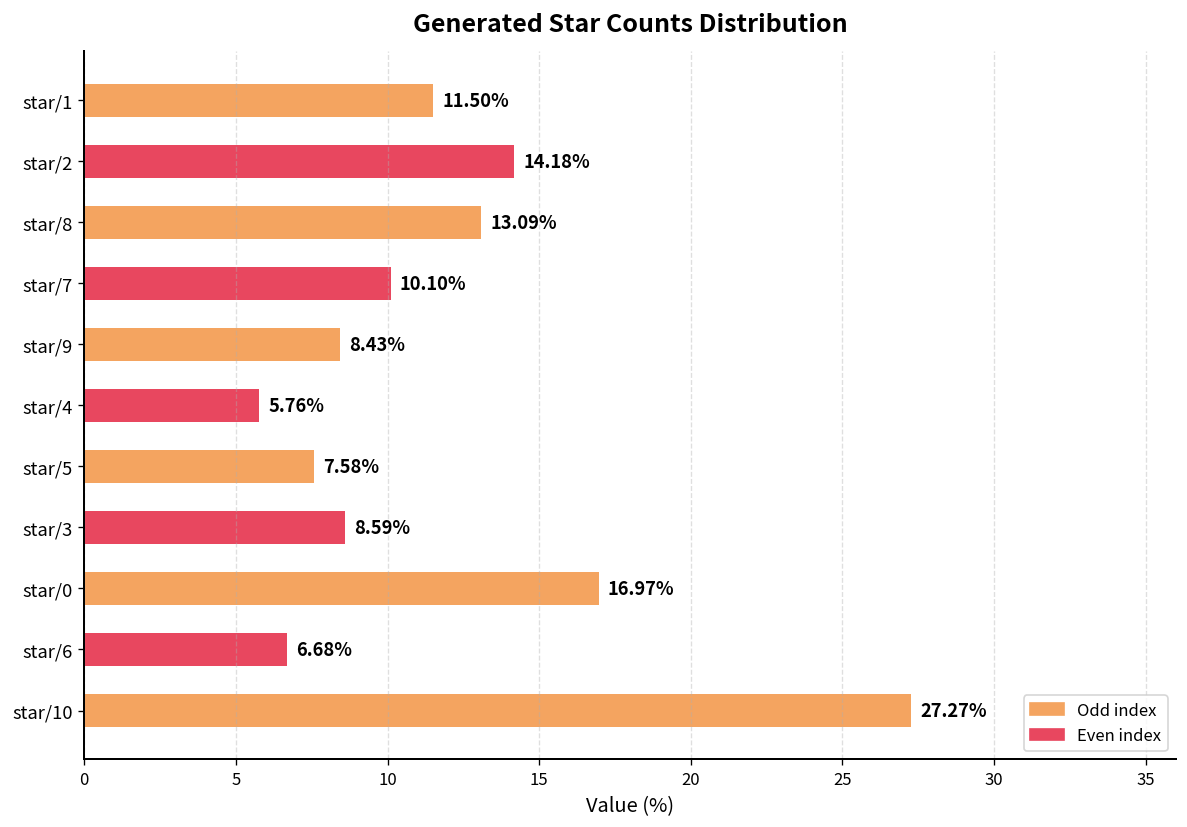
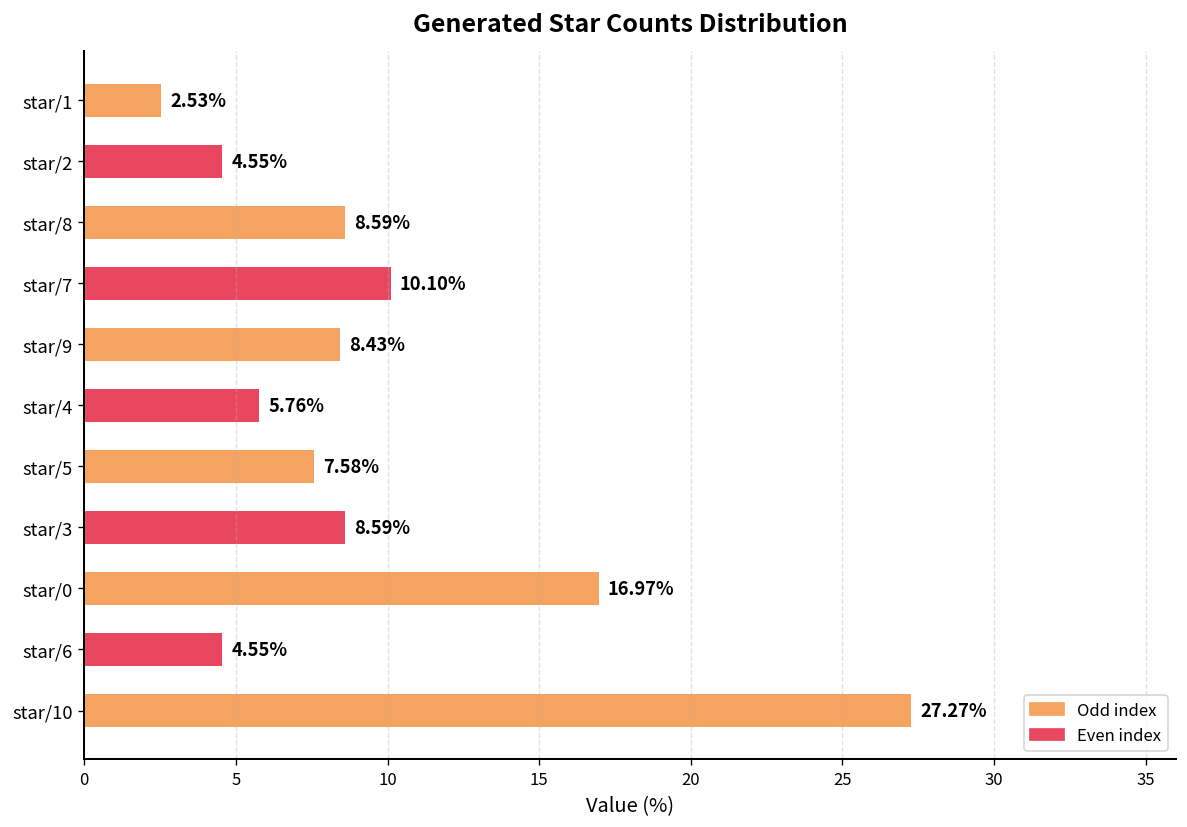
star/1: 11.50% -> 2.53%
star/2: 14.18% -> 4.55%
star/8: 13.09% -> 8.59%
star/6: 6.68% -> 4.55%
